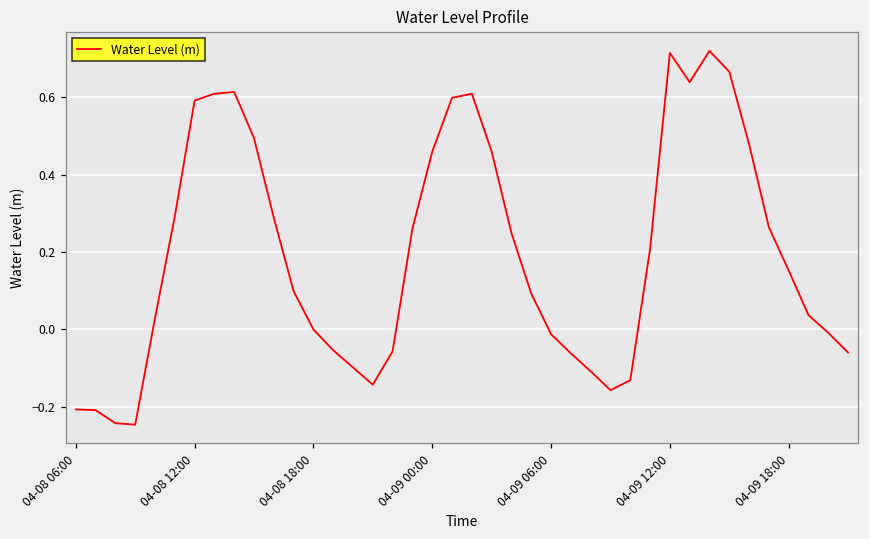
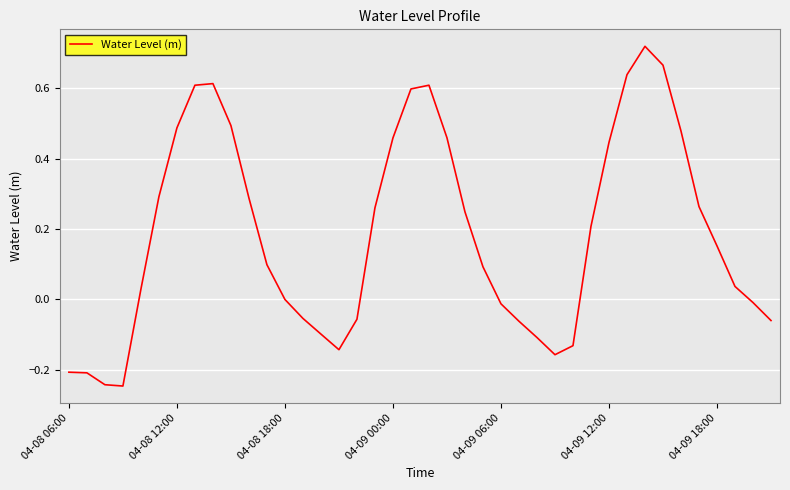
04-08 12:00: 0.59 -> 0.49
04-09 12:00: 0.71 -> 0.45
